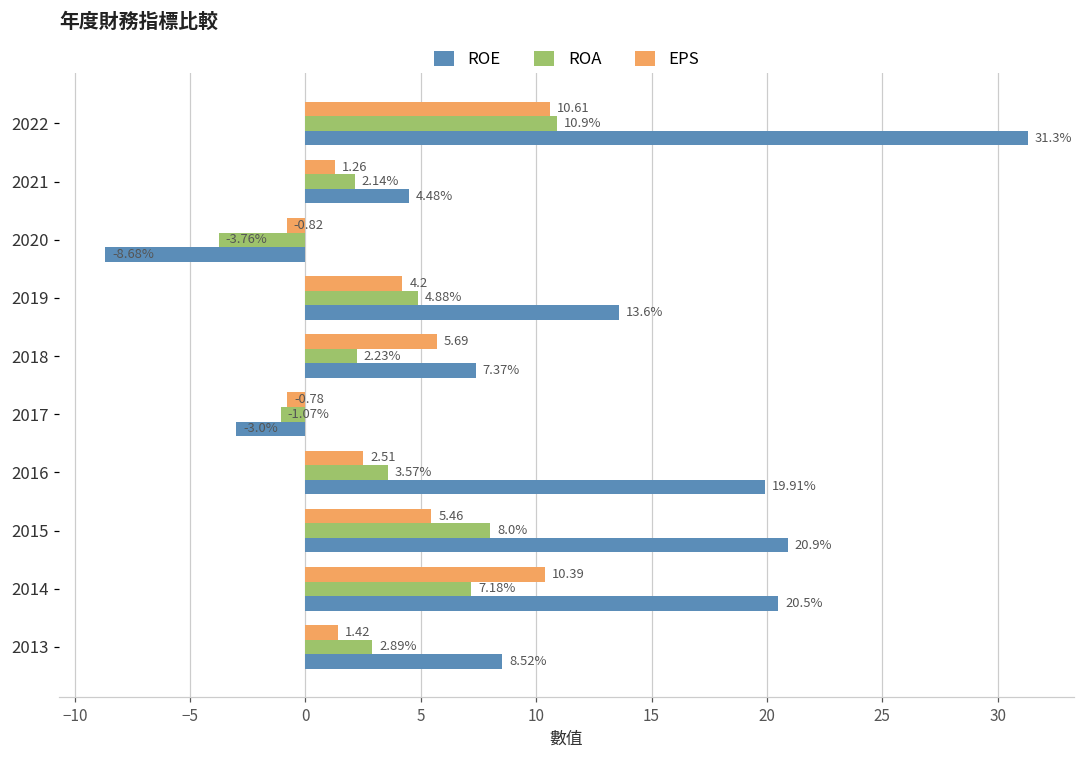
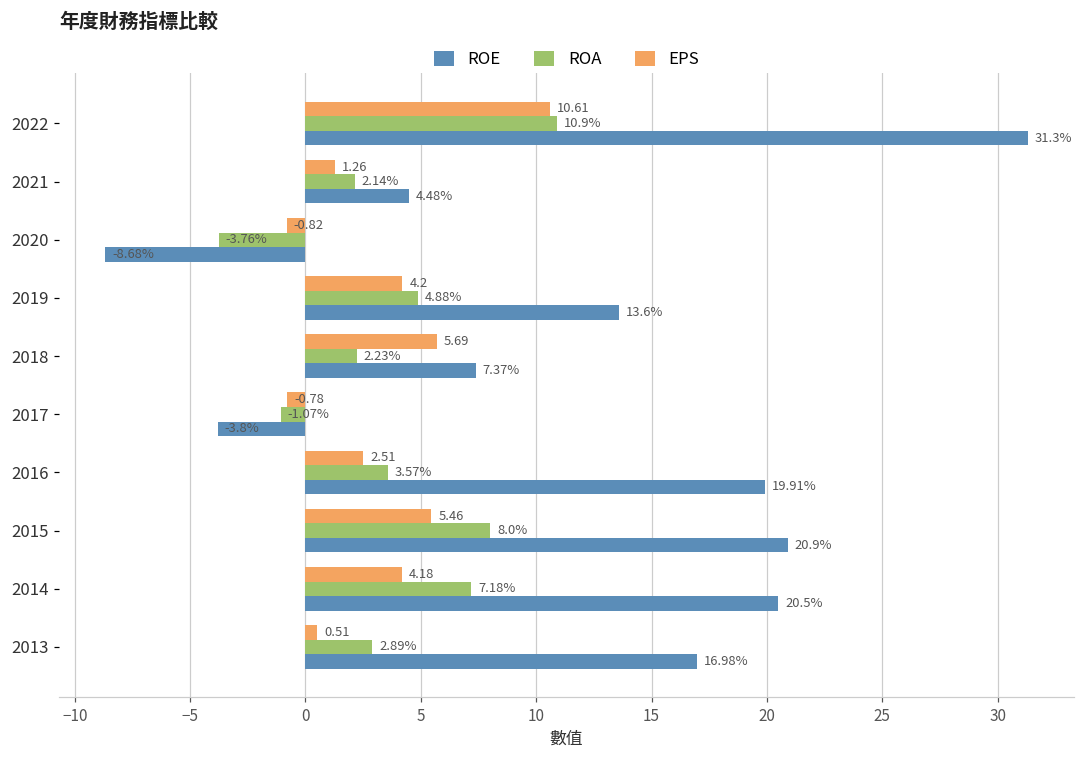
ROE, 2017: -3.0% -> -3.8%
EPS, 2014: 10.39 -> 4.18
EPS, 2013: 1.42 -> 0.51
ROE, 2013: 8.52% -> 16.98%
